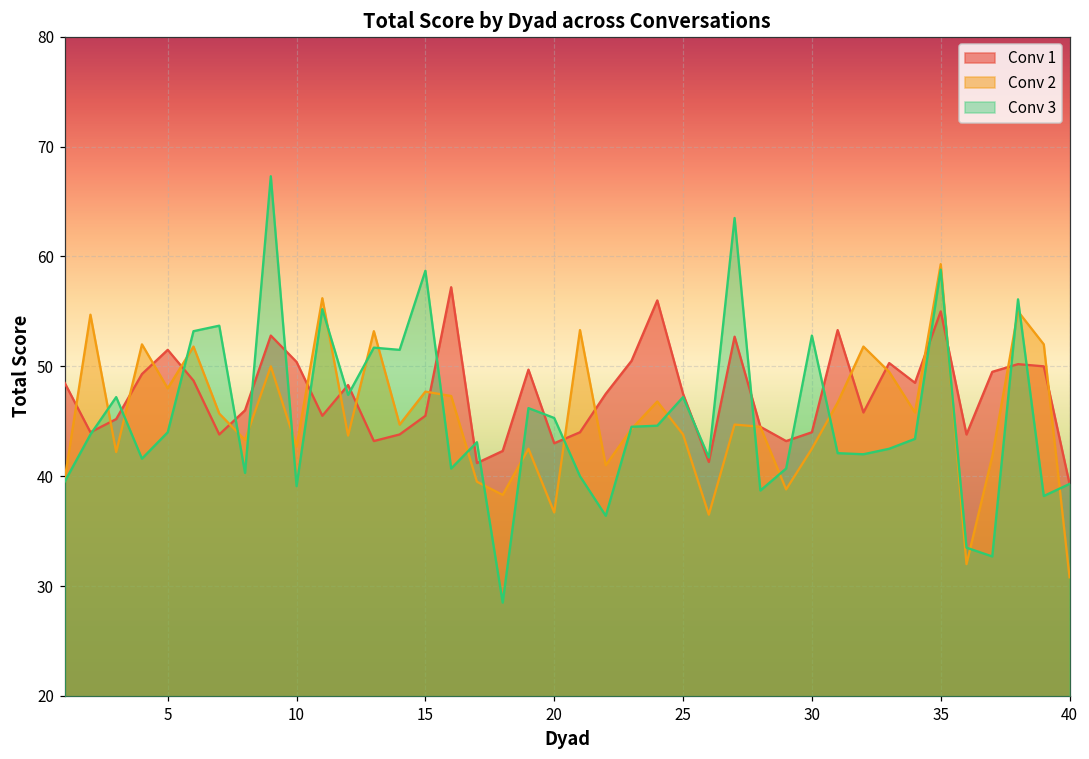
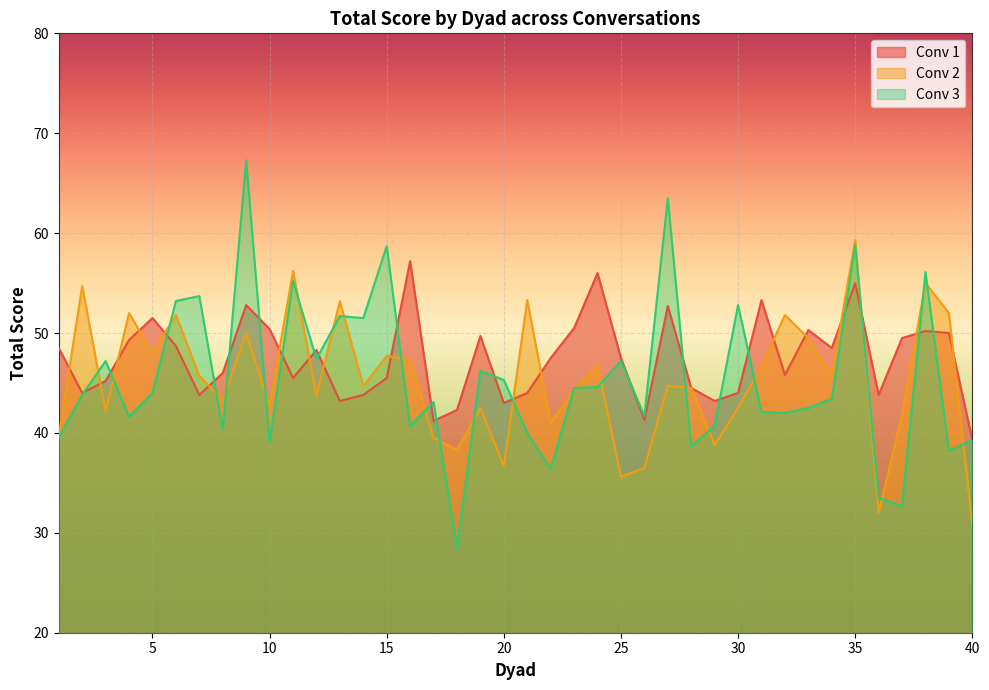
Conv 2, 25: 44 -> 36
